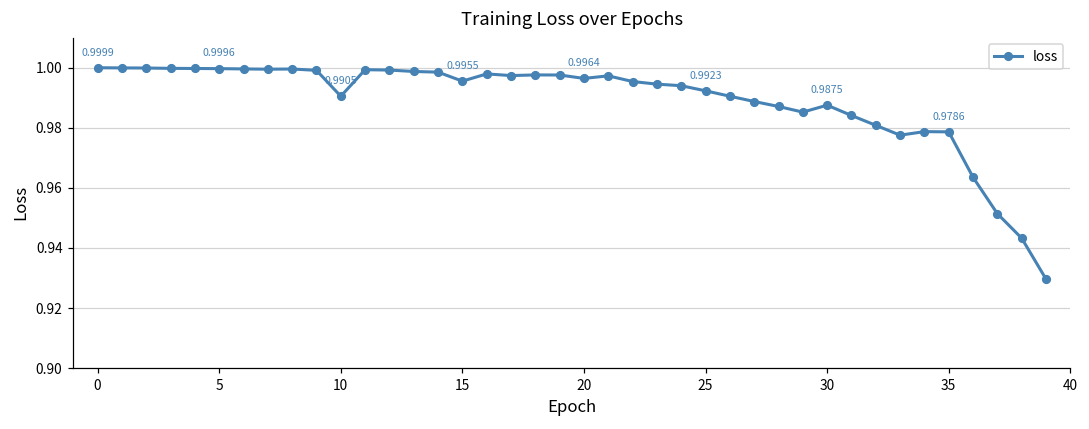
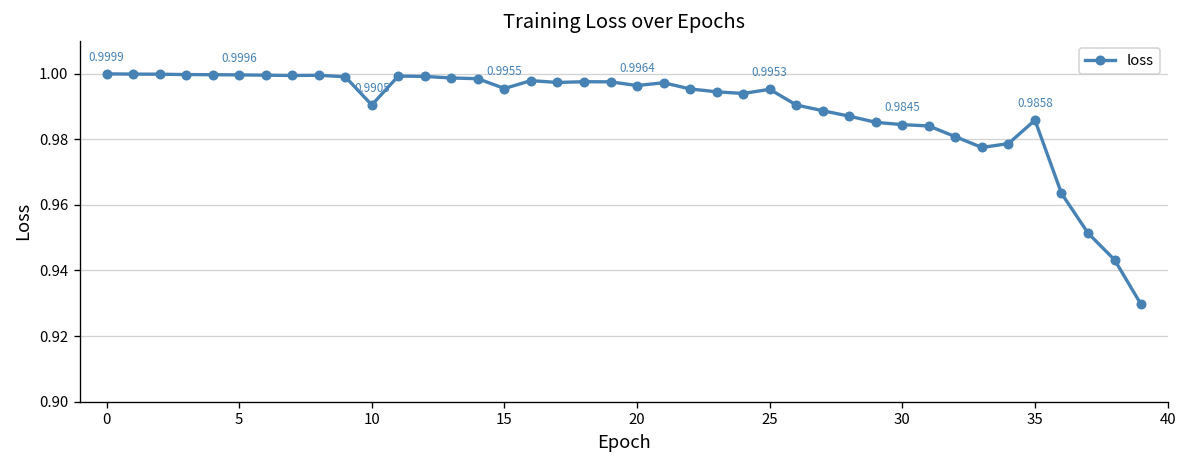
25: 0.9923 -> 0.9953
30: 0.9875 -> 0.9845
35: 0.9786 -> 0.9858
